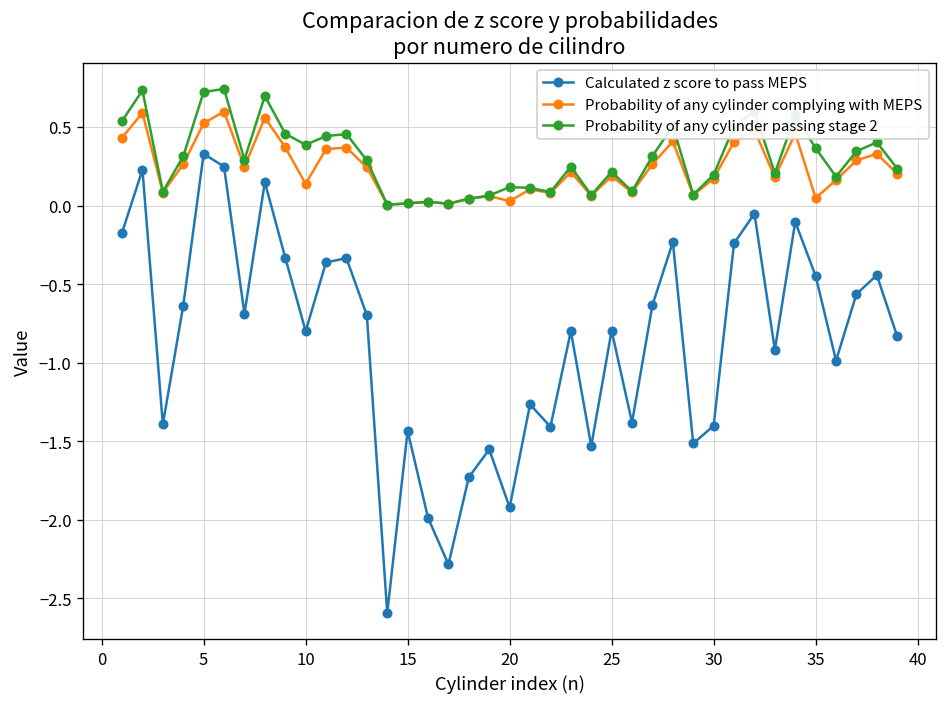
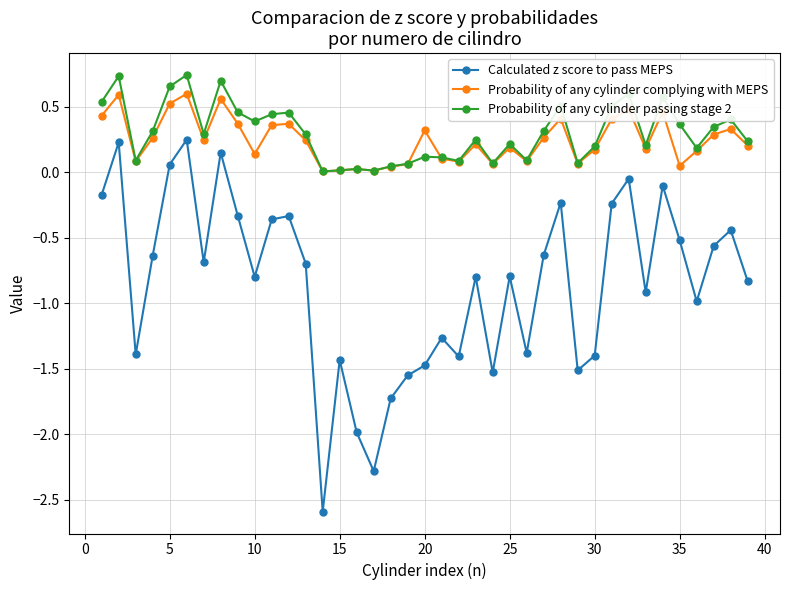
Calculated z score to pass MEPS, 5: 0.33 -> 0.06
Probability of any cylinder passing stage 2, 5: 0.72 -> 0.65
Calculated z score to pass MEPS, 20: -1.92 -> -1.48
Probability of any cylinder complying with MEPS, 20: 0.03 -> 0.32
Calculated z score to pass MEPS, 35: -0.45 -> -0.52
